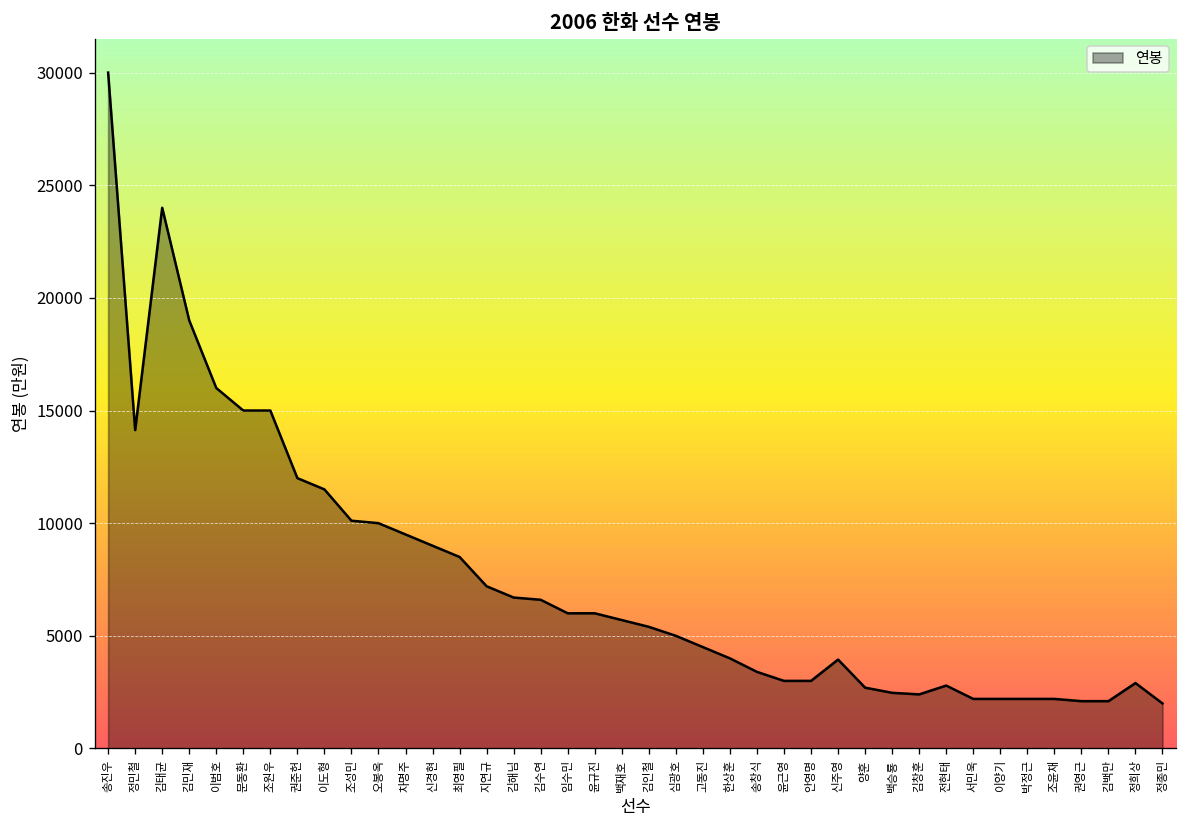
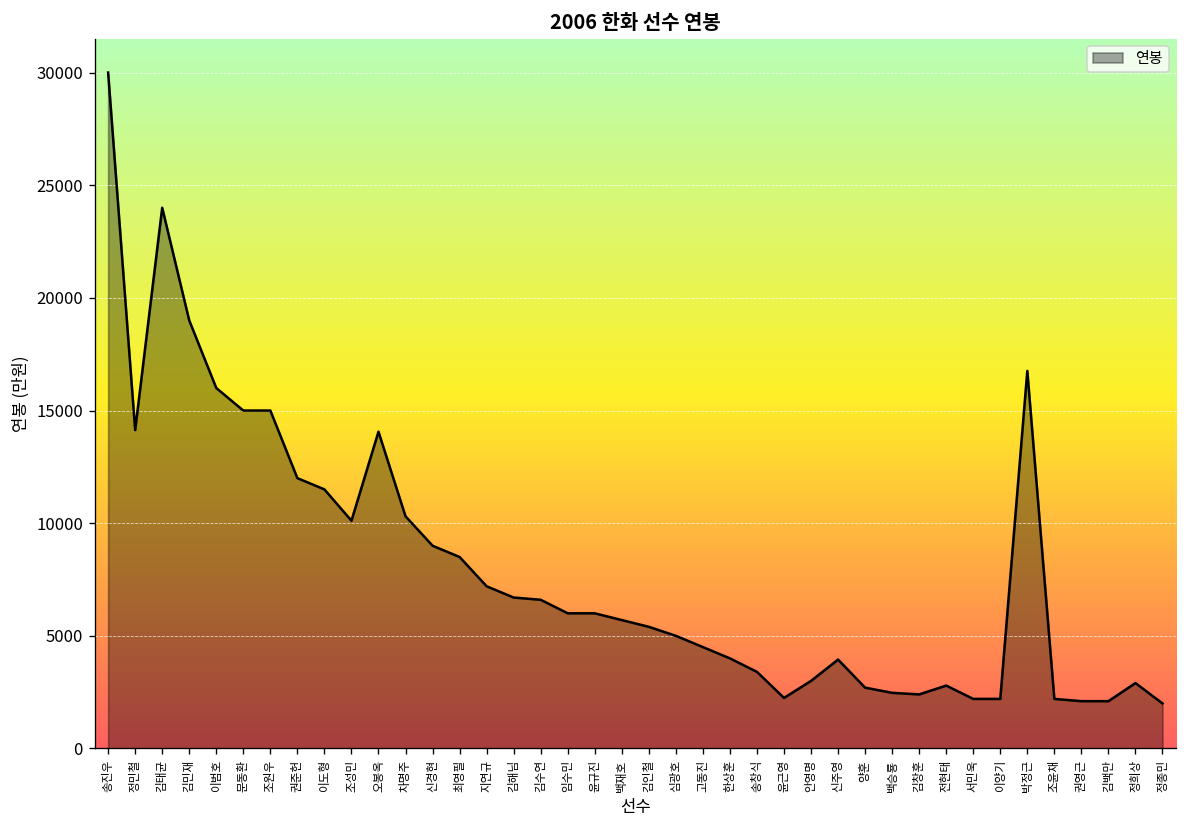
오봉옥: 10000 -> 14100
차명주: 9500 -> 10300
윤근영: 3000 -> 2200
박정근: 2200 -> 16800
